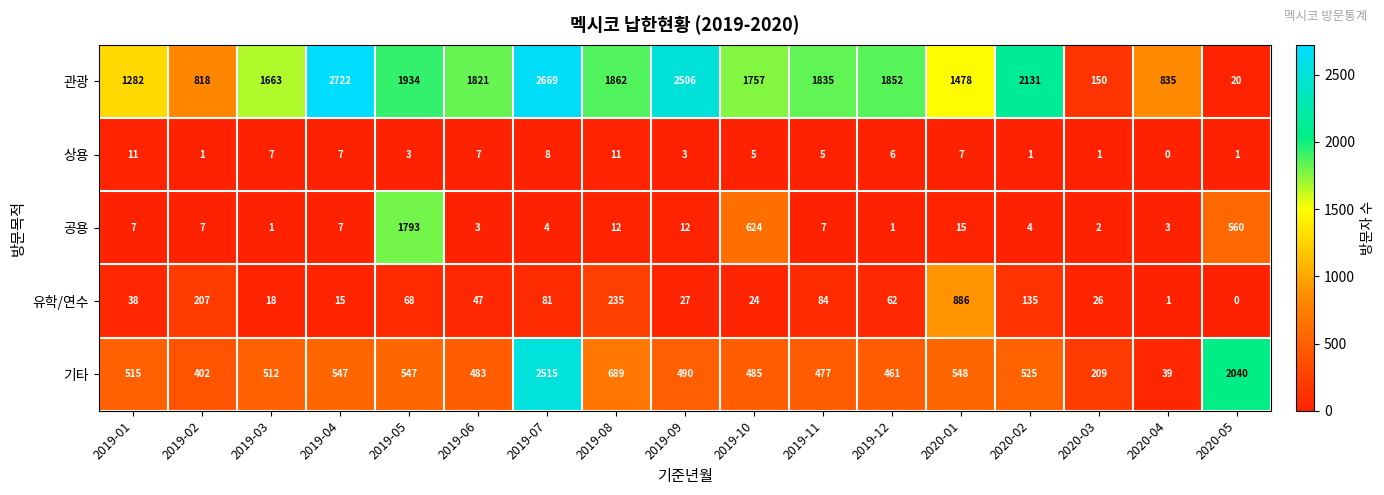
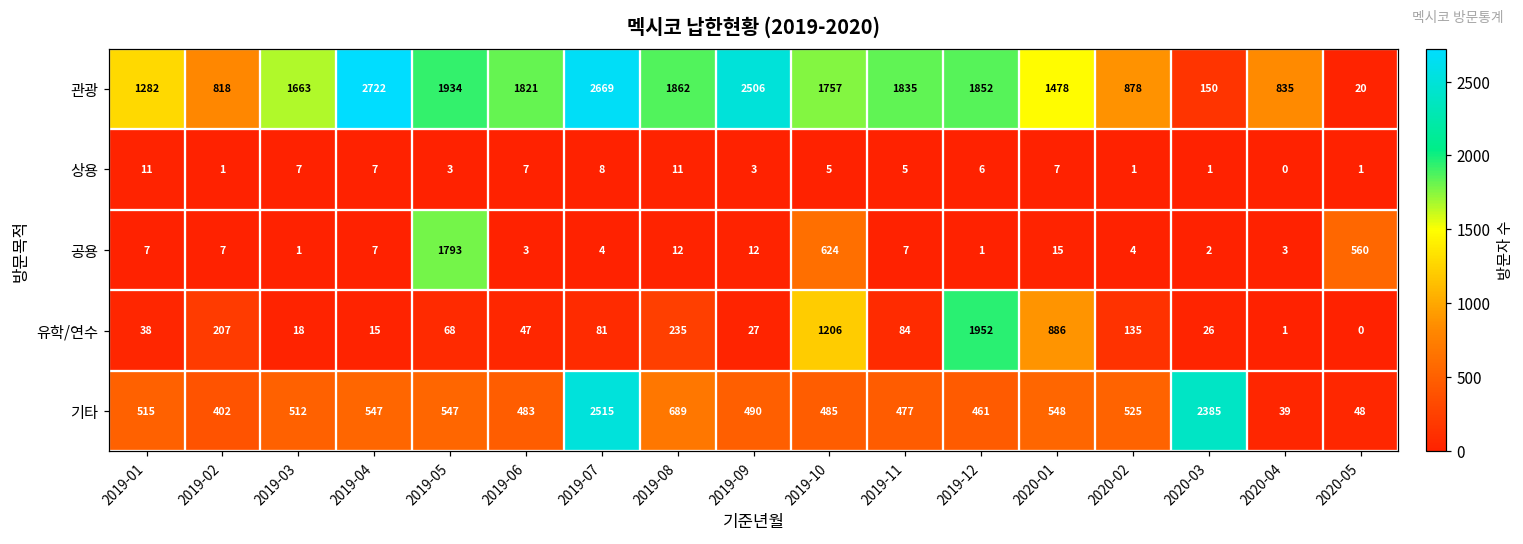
관광, 2020-02: 2131 -> 878
유학/연수, 2019-10: 24 -> 1206
유학/연수, 2019-12: 62 -> 1952
기타, 2020-03: 209 -> 2385
기타, 2020-05: 2040 -> 48
